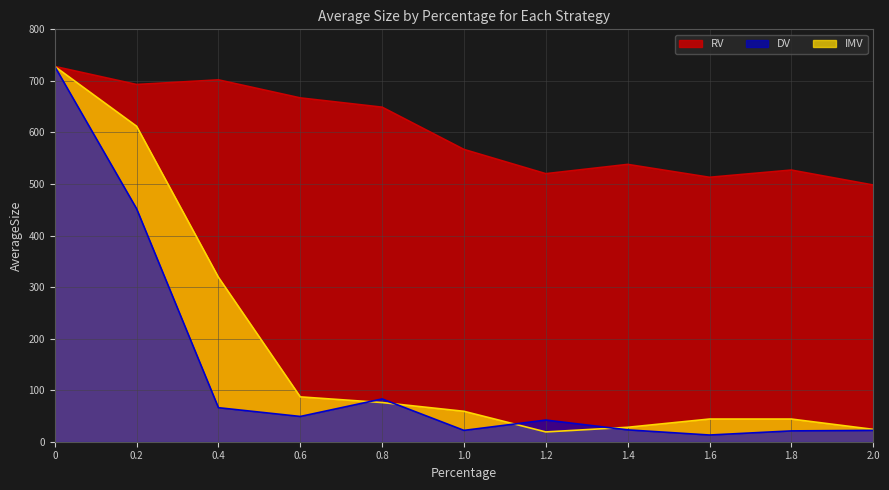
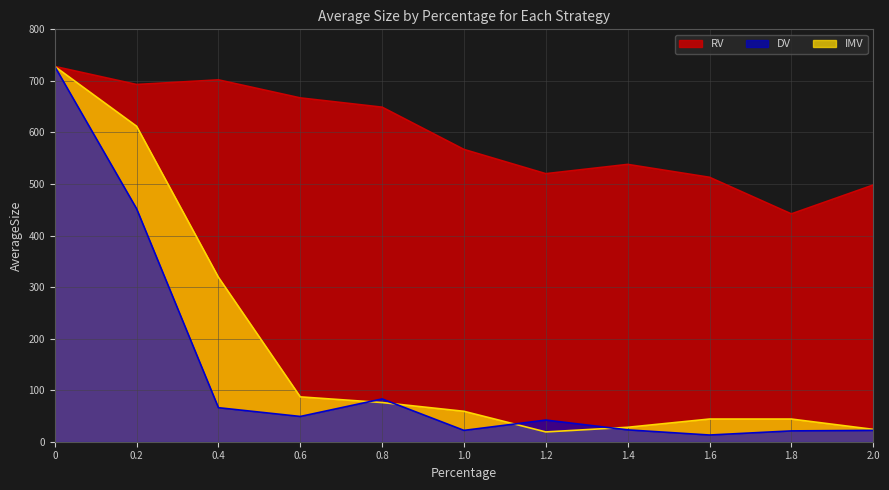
RV, 1.8: 530 -> 440
